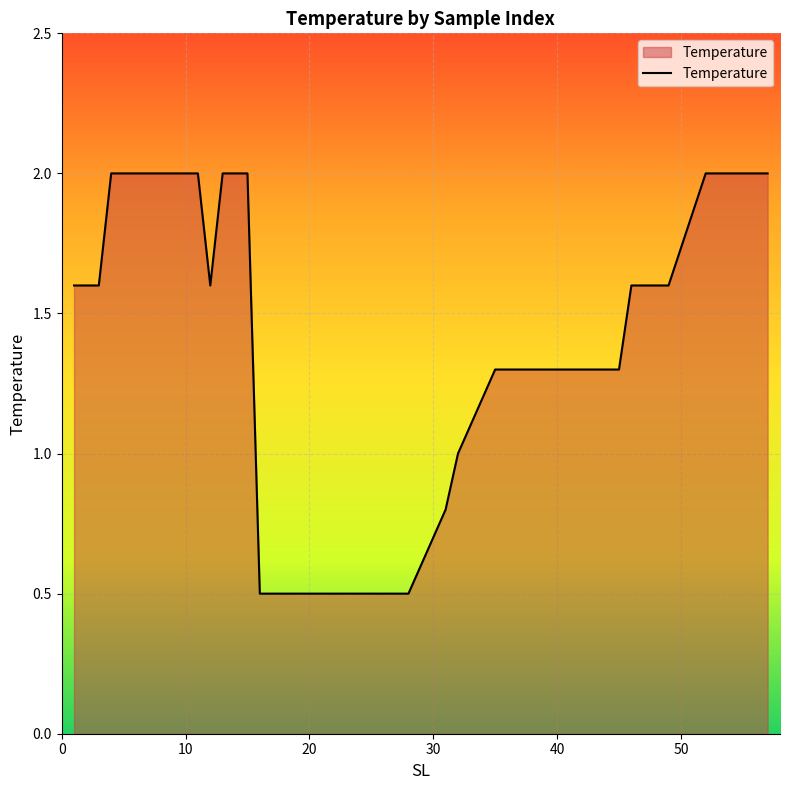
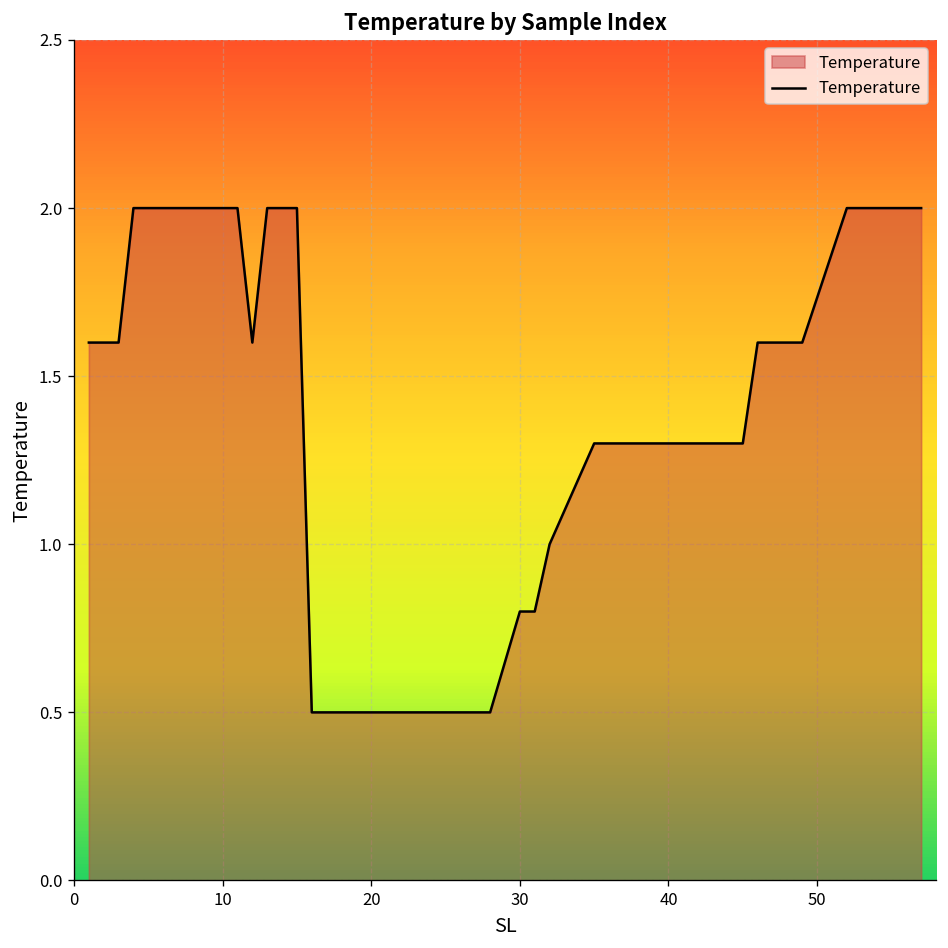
30: 0.7 -> 0.8
